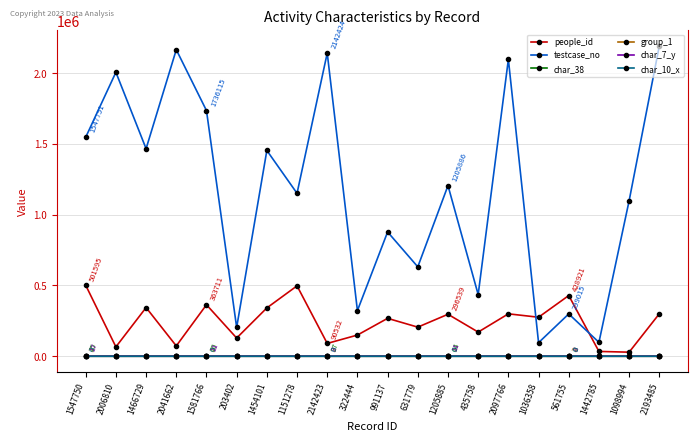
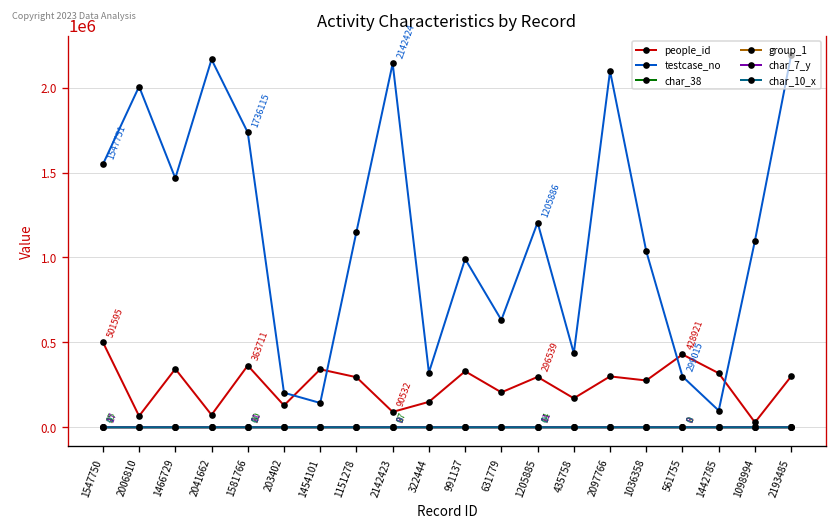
testcase_no, 1454101: 1450000 -> 140000
people_id, 1151278: 500000 -> 290000
people_id, 991137: 270000 -> 330000
testcase_no, 991137: 880000 -> 990000
testcase_no, 1036358: 100000 -> 1040000
people_id, 1442785: 30000 -> 320000
